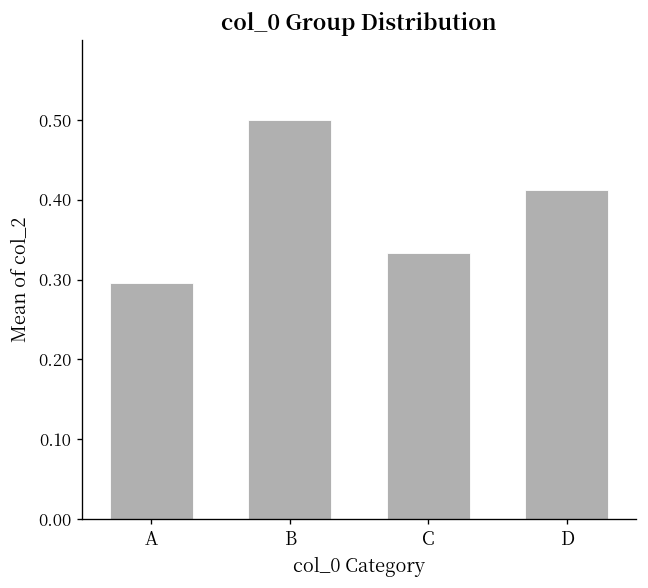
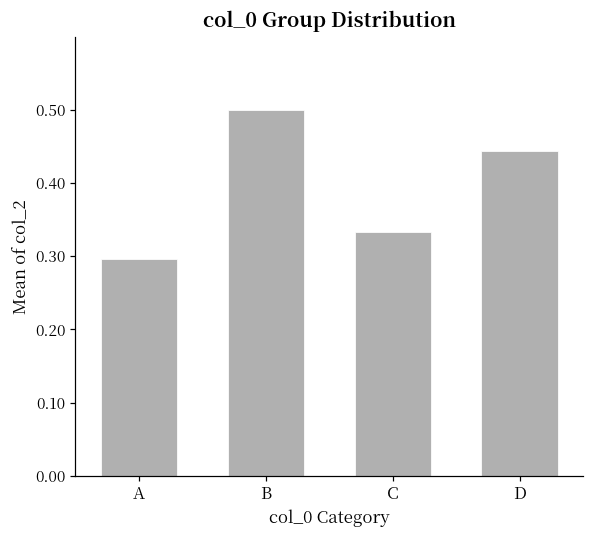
D: 0.41 -> 0.44
